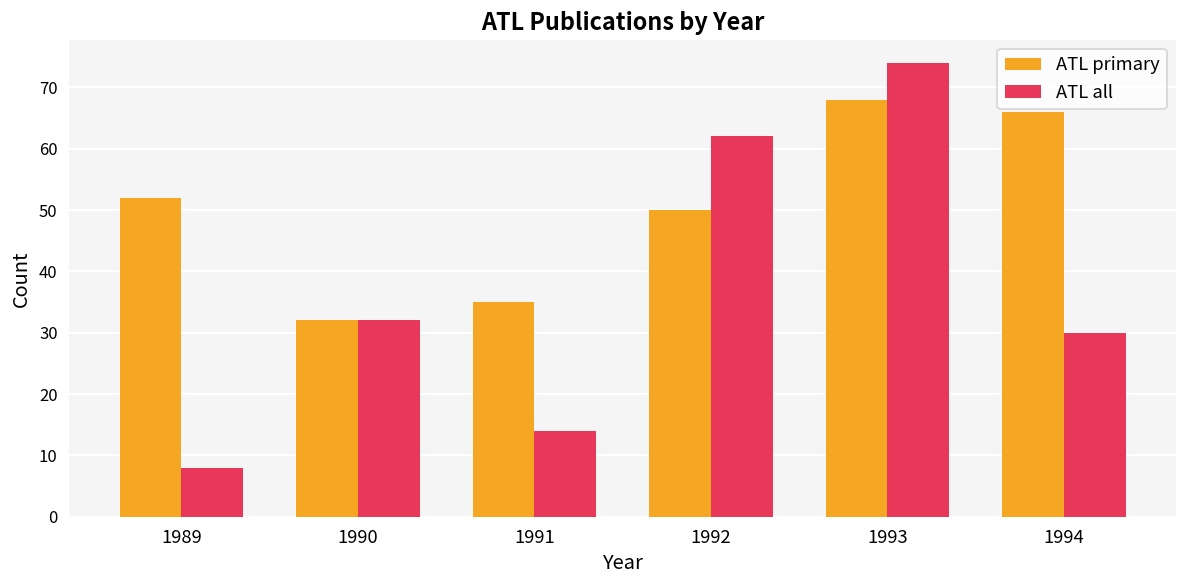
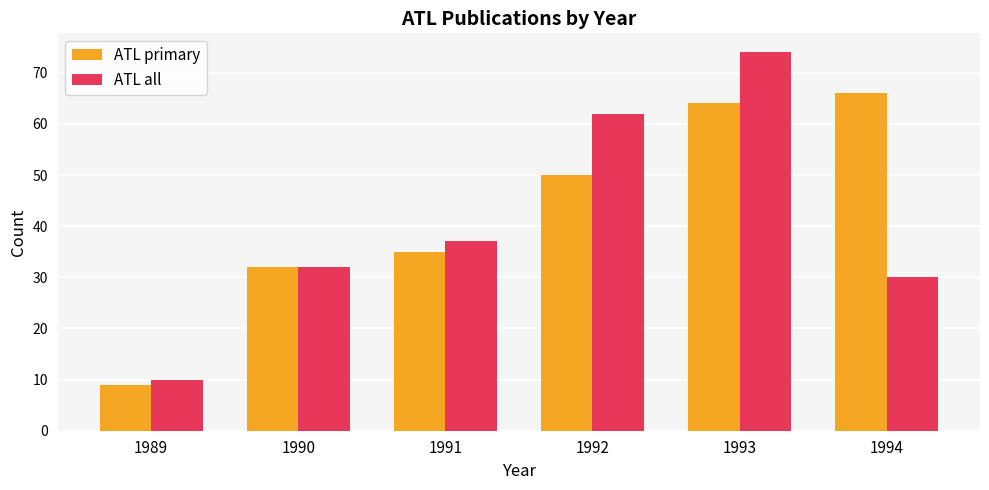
ATL primary, 1989: 52 -> 9
ATL all, 1989: 8 -> 10
ATL all, 1991: 14 -> 37
ATL primary, 1993: 68 -> 64
